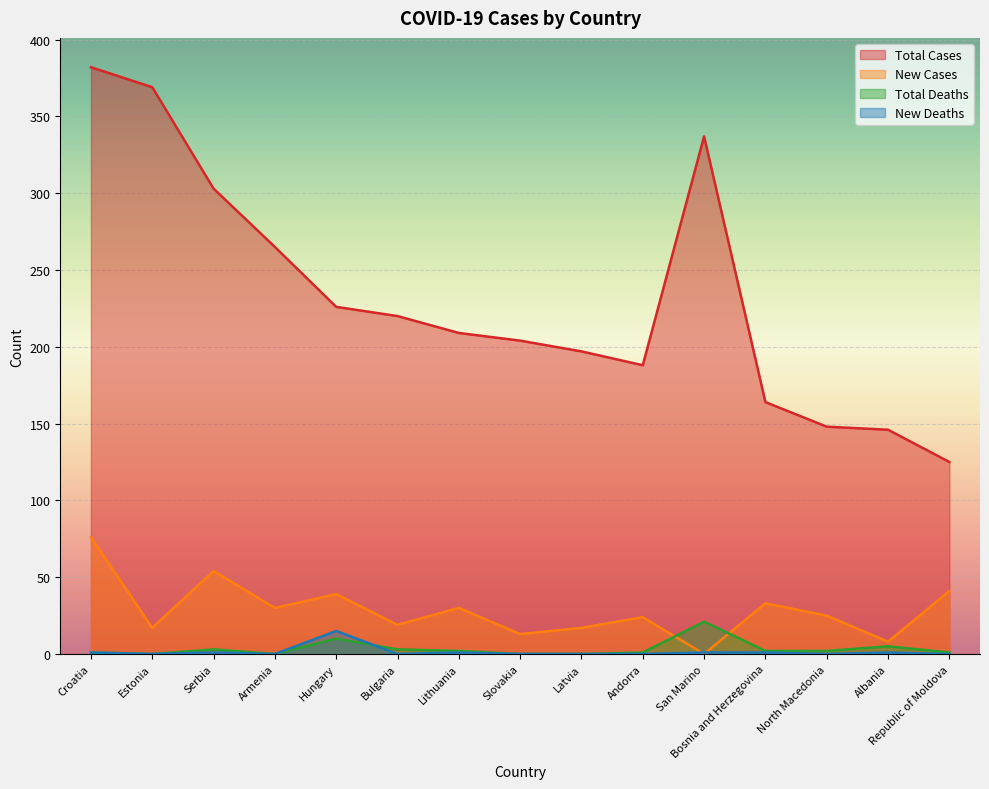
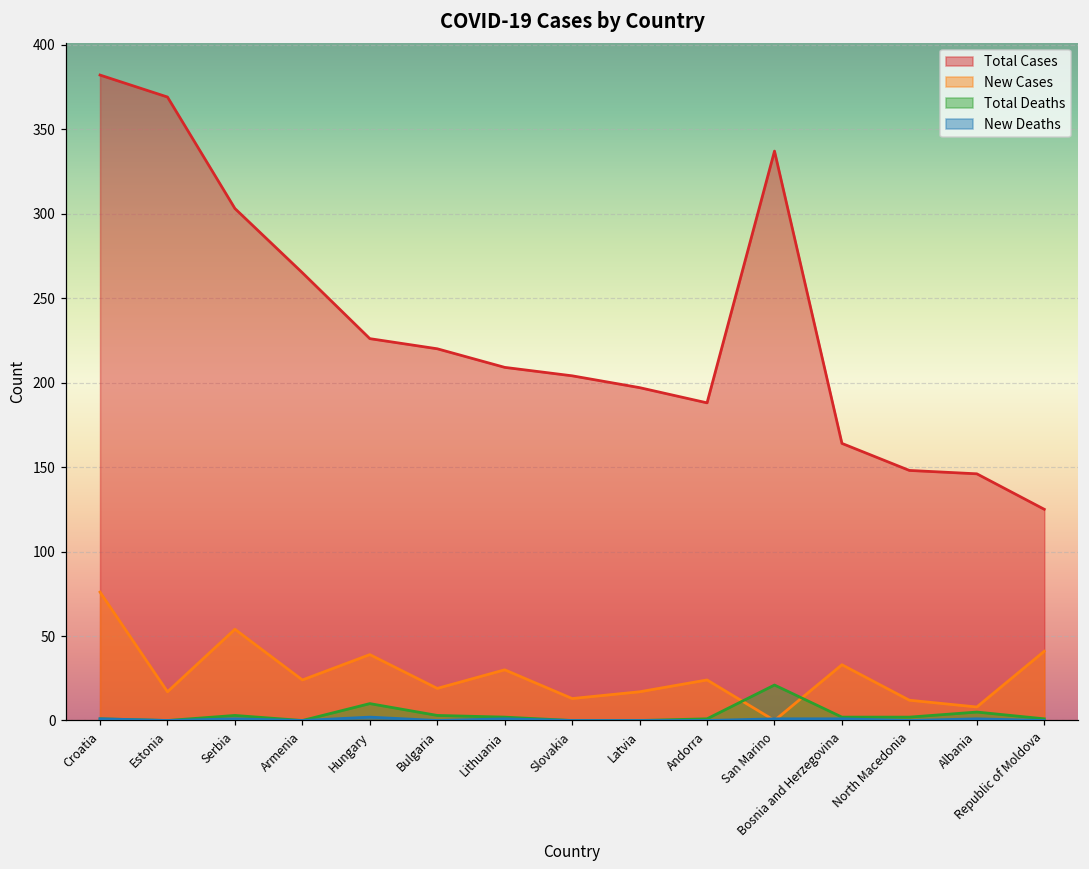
New Cases, Armenia: 30 -> 24
New Deaths, Hungary: 15 -> 2
New Cases, North Macedonia: 25 -> 12
